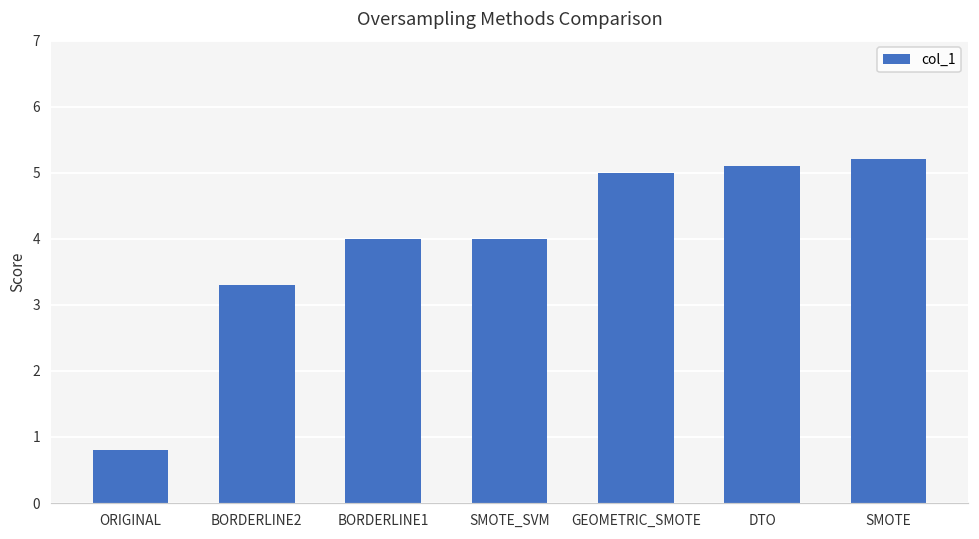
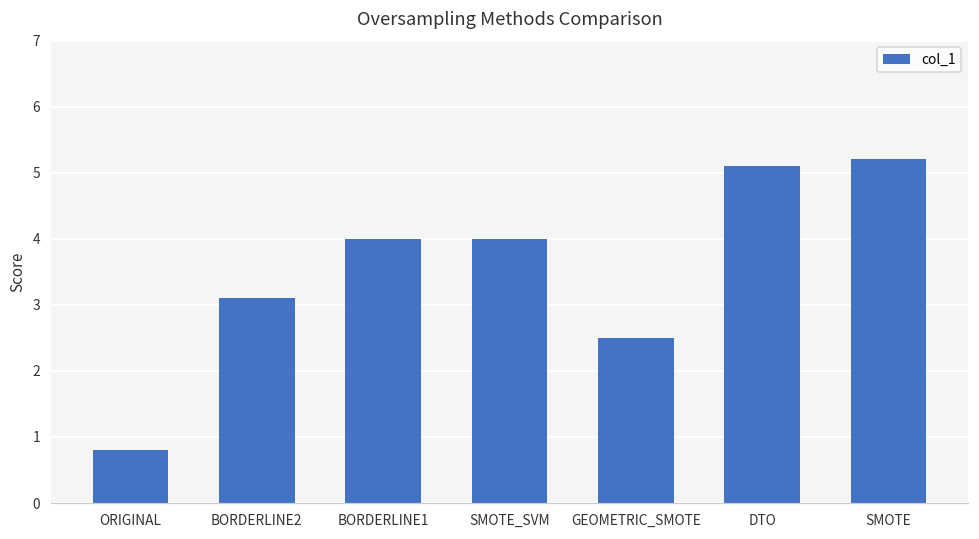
BORDERLINE2: 3.3 -> 3.1
GEOMETRIC_SMOTE: 5.0 -> 2.5
